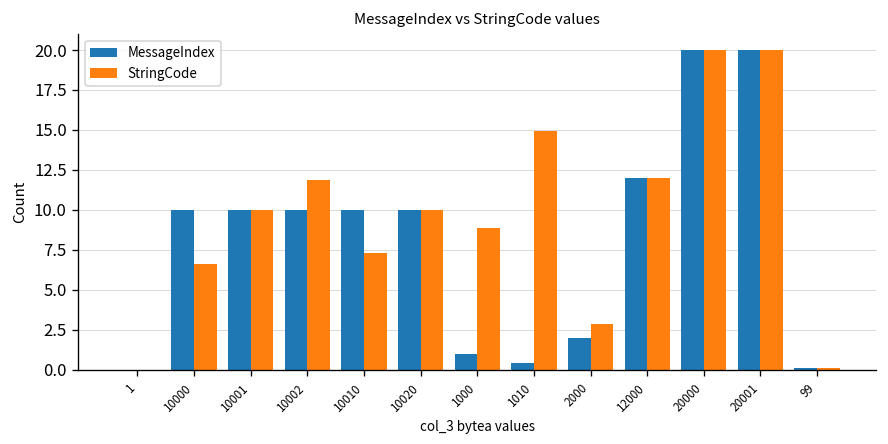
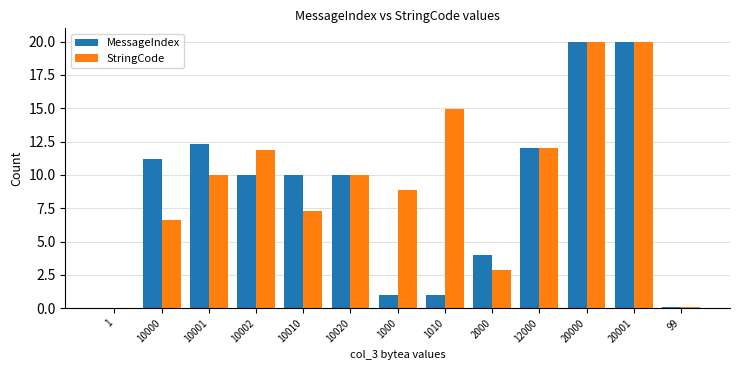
MessageIndex, 10000: 10.0 -> 11.2
MessageIndex, 10001: 10.0 -> 12.3
MessageIndex, 1010: 0.4 -> 1.0
MessageIndex, 2000: 2.0 -> 4.0
